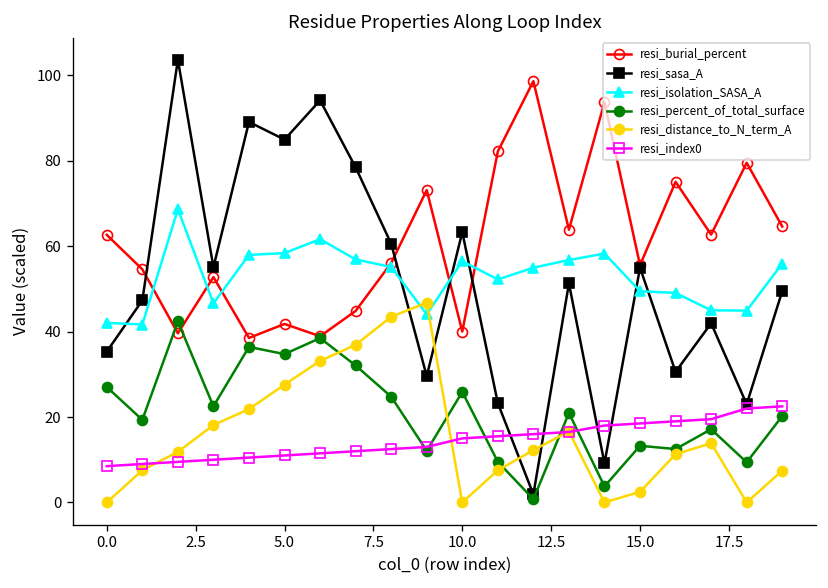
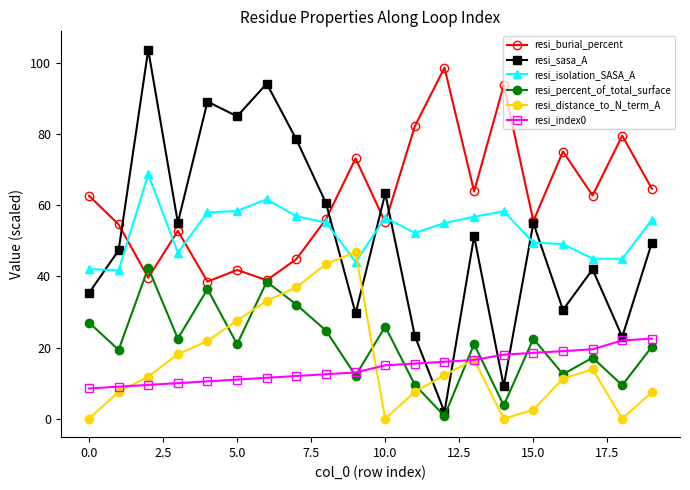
resi_percent_of_total_surface, 5.0: 35 -> 21
resi_burial_percent, 10.0: 40 -> 55
resi_percent_of_total_surface, 15.0: 13 -> 22
